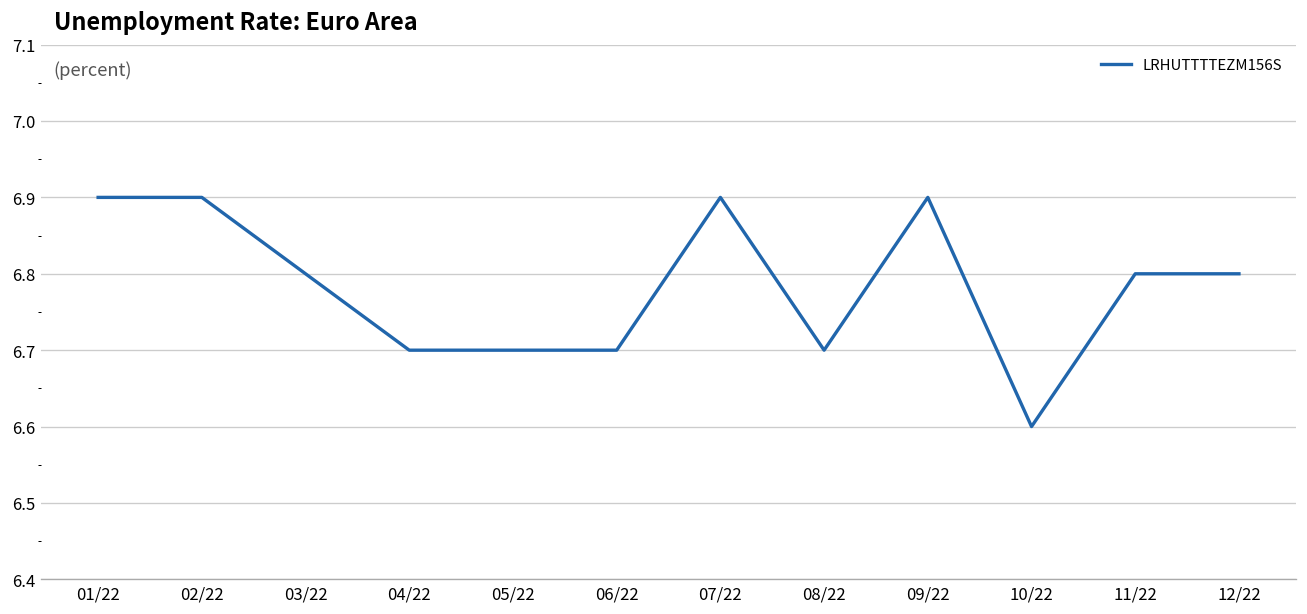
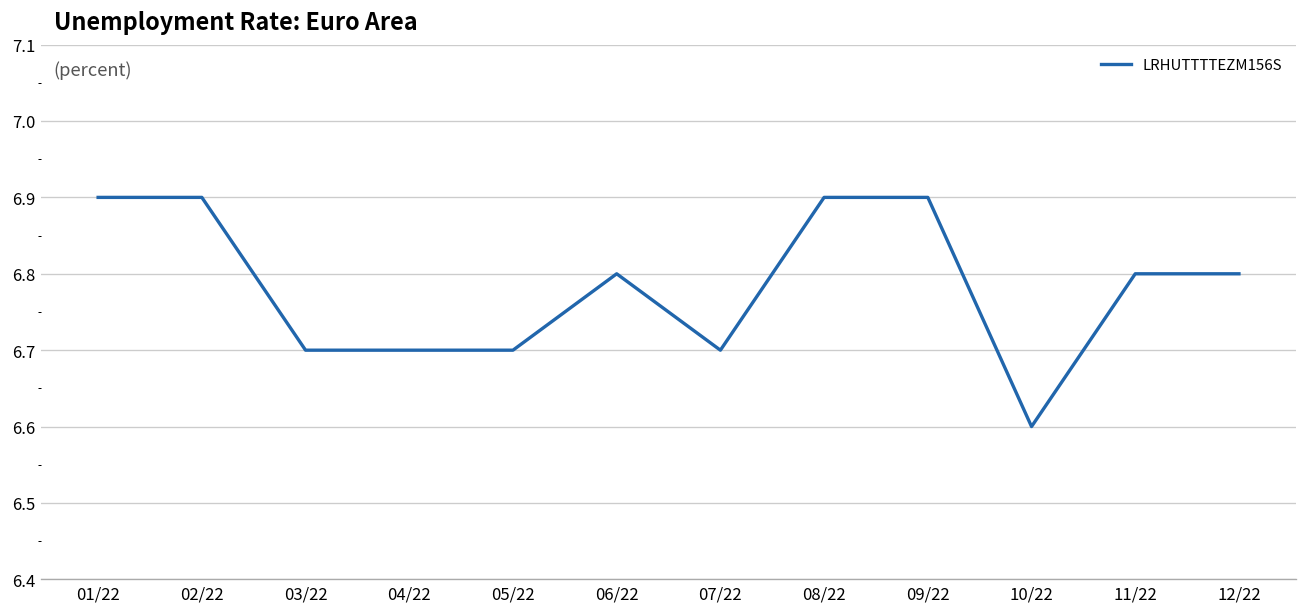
03/22: 6.8 -> 6.7
06/22: 6.7 -> 6.8
07/22: 6.9 -> 6.7
08/22: 6.7 -> 6.9
